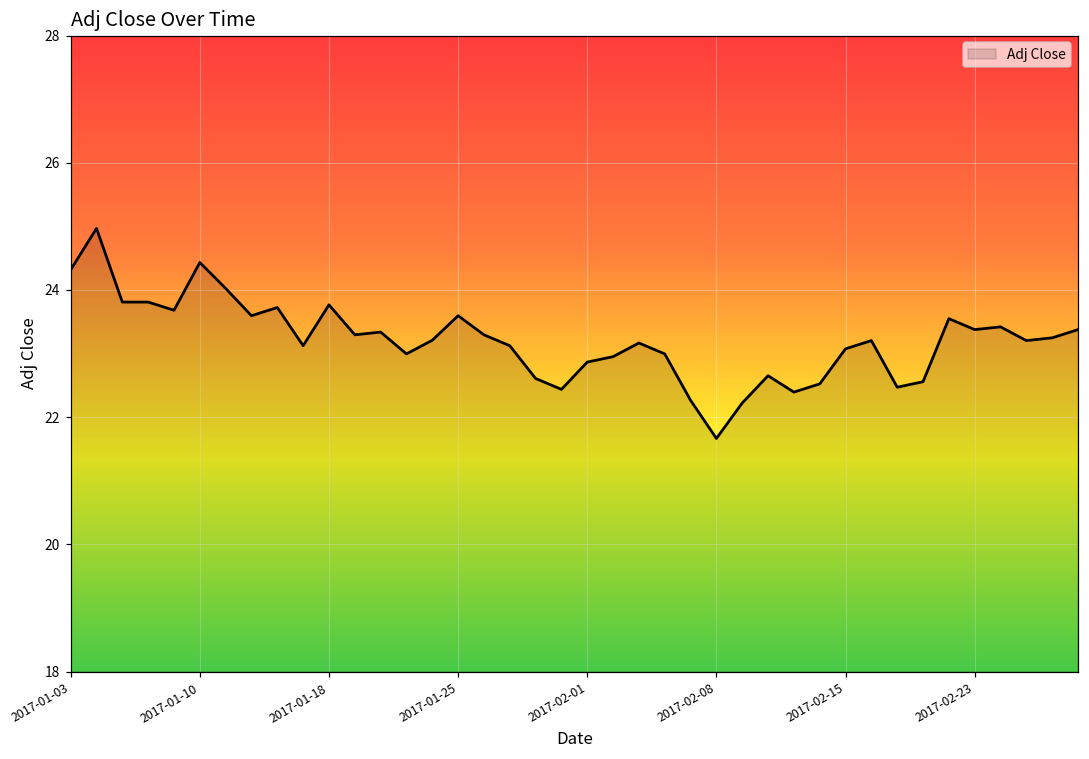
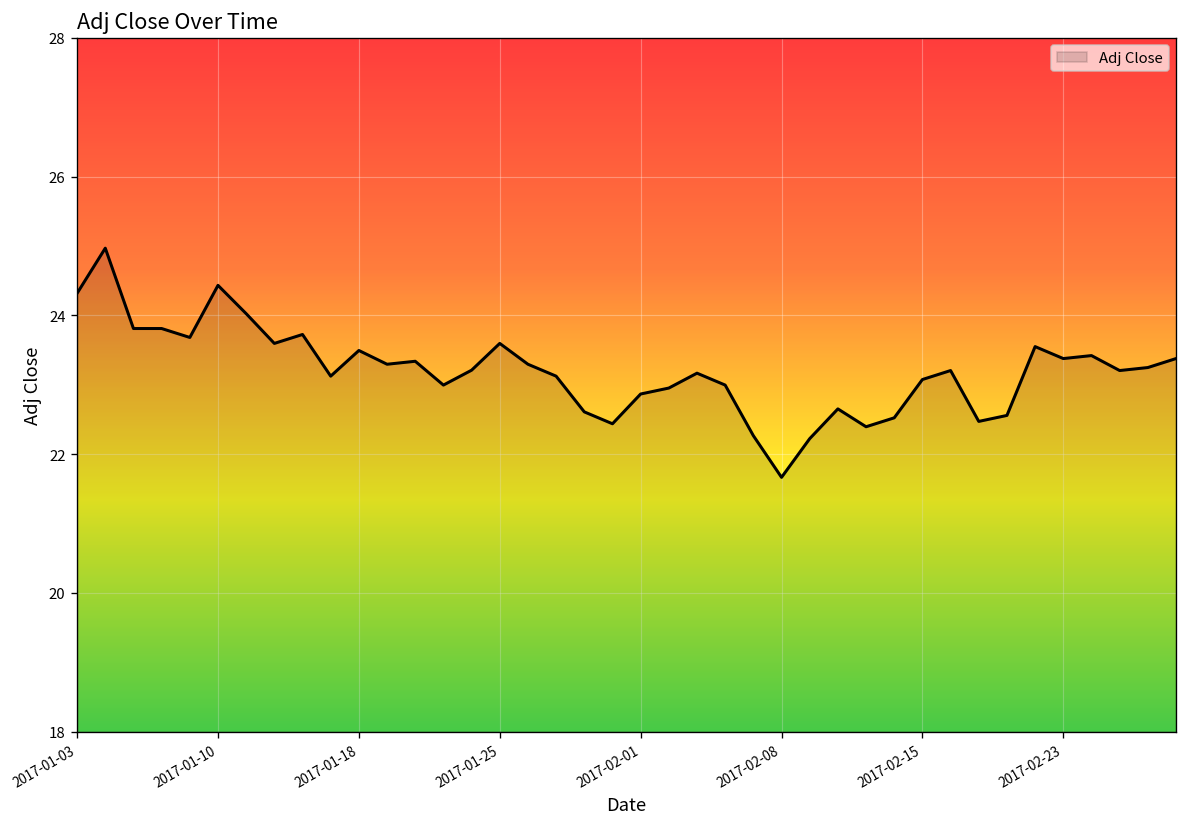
2017-01-18: 23.8 -> 23.5
